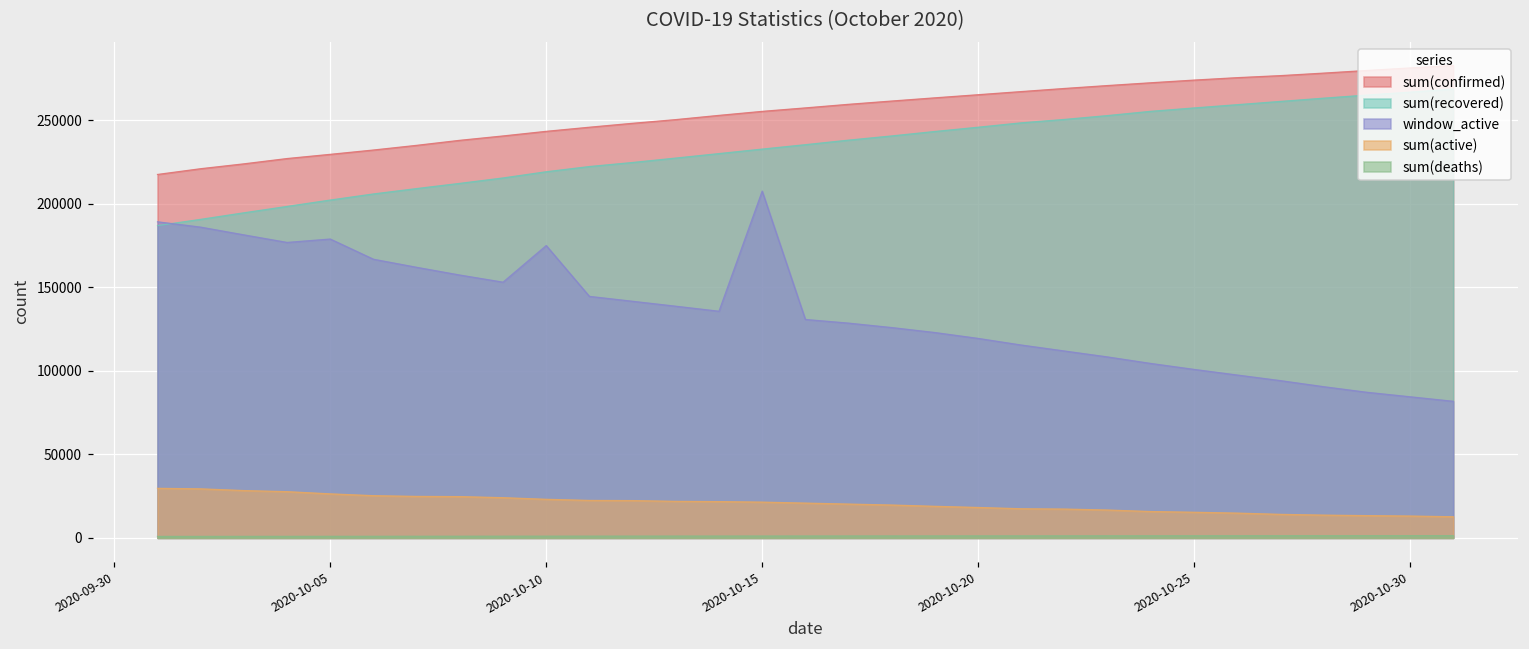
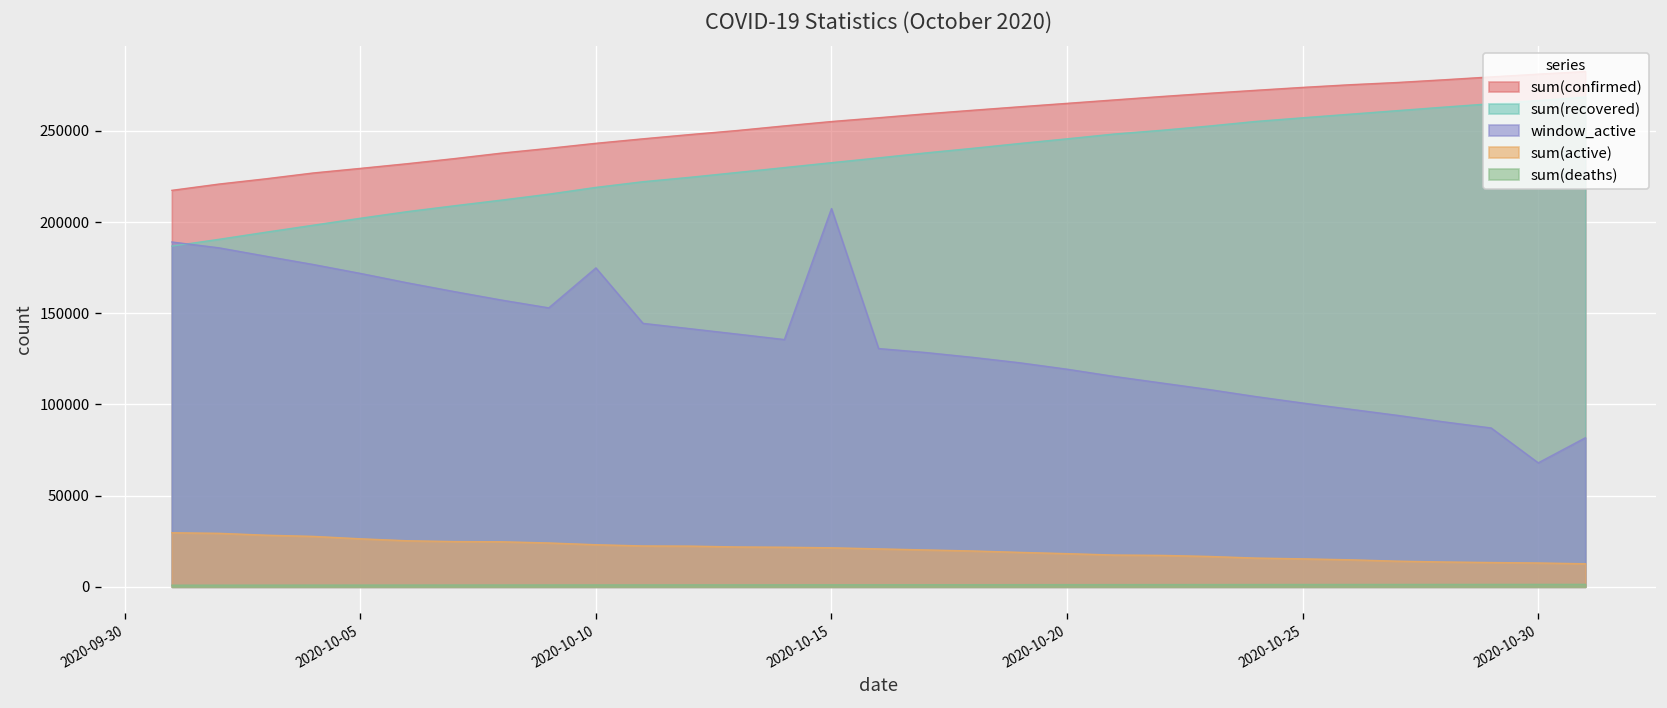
window_active, 2020-10-05: 179000 -> 172000
window_active, 2020-10-30: 84000 -> 68000
